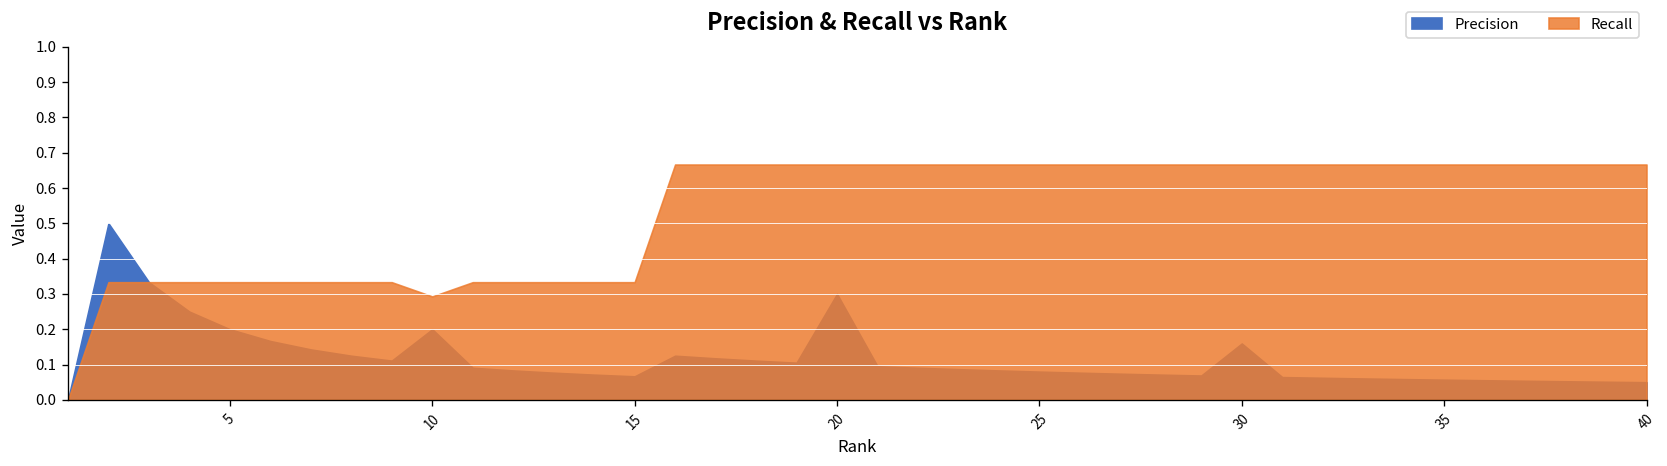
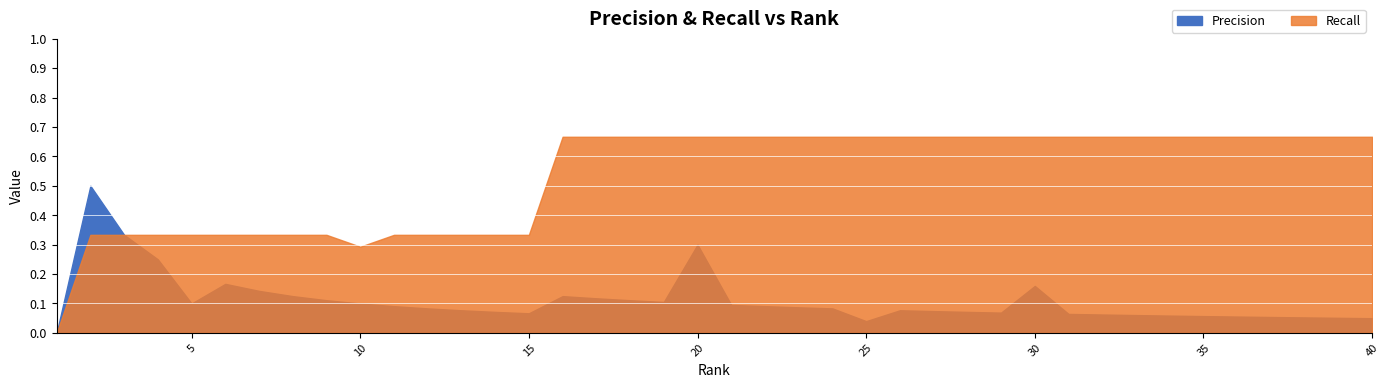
Precision, 5: 0.2 -> 0.1
Precision, 10: 0.2 -> 0.1
Precision, 25: 0.08 -> 0.04
